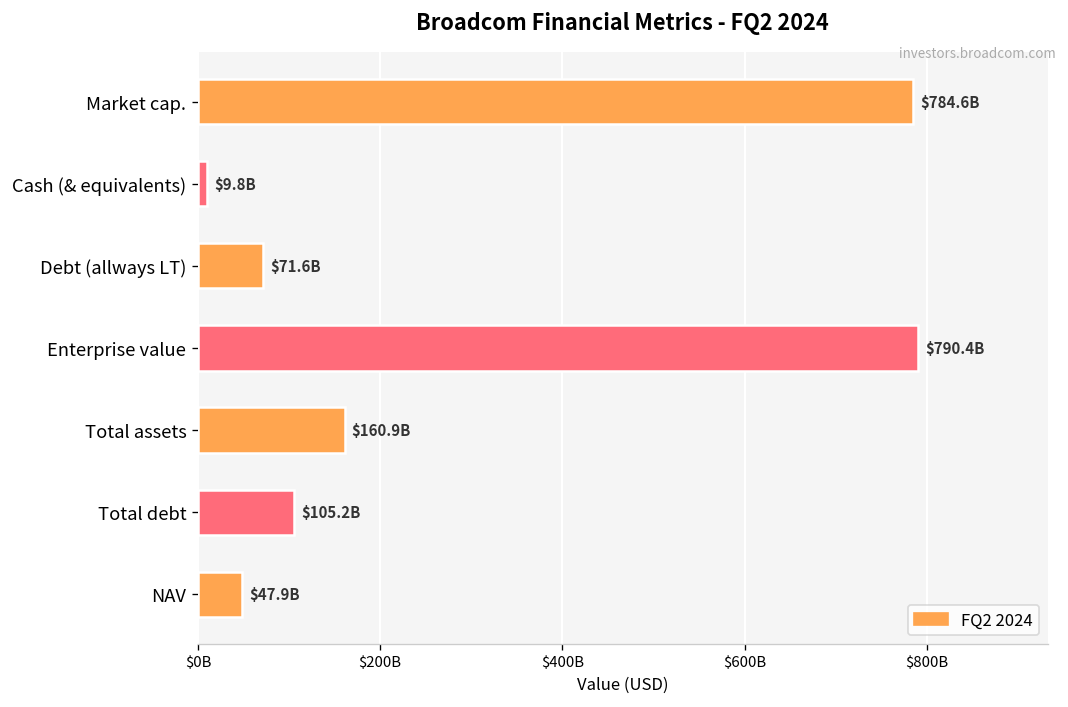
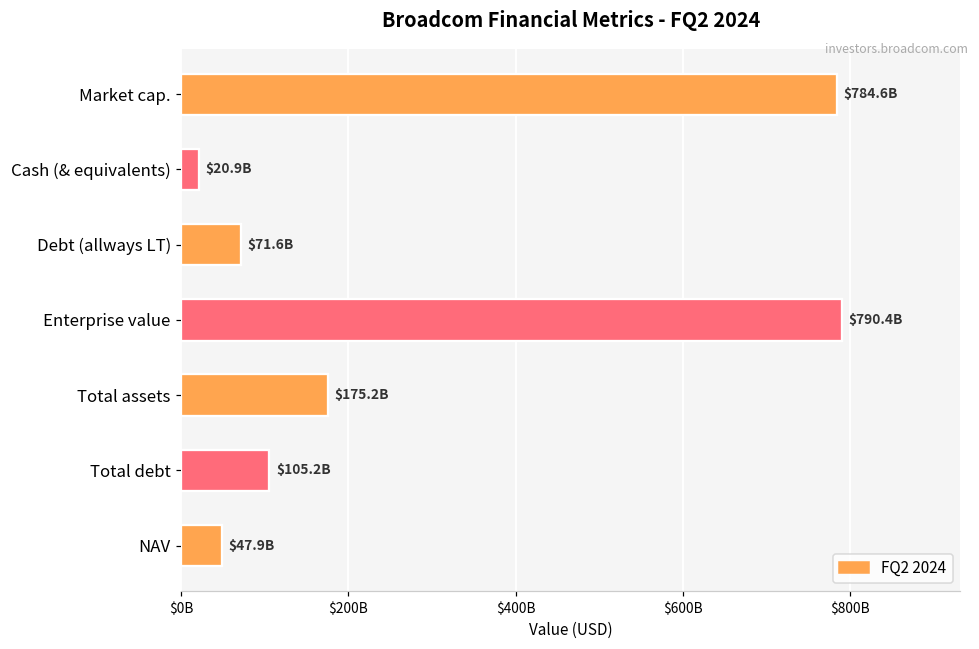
Cash (& equivalents): $9.8B -> $20.9B
Total assets: $160.9B -> $175.2B
